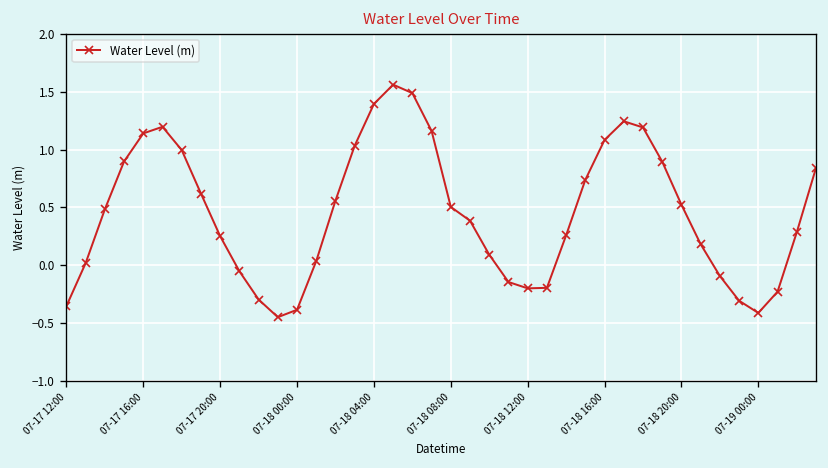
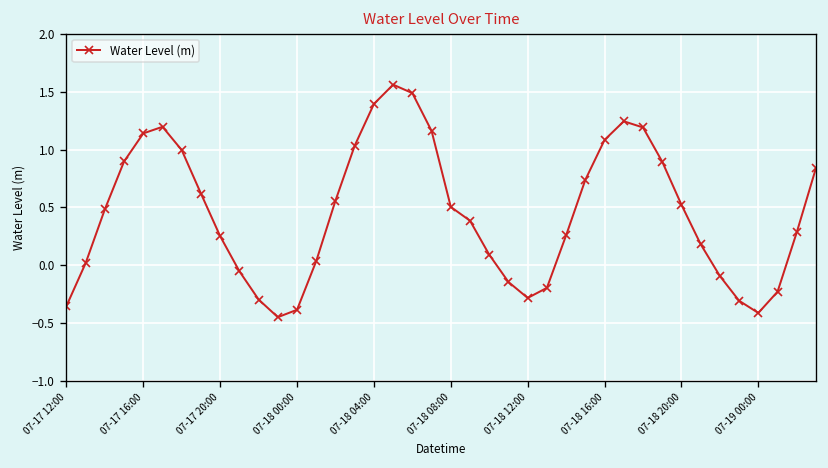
07-18 12:00: -0.2 -> -0.3
